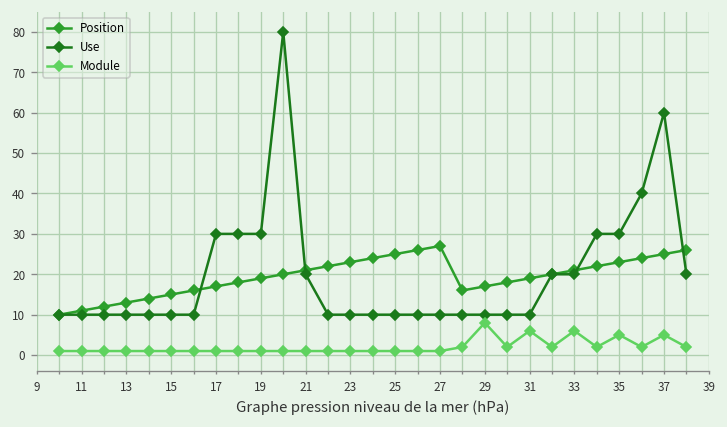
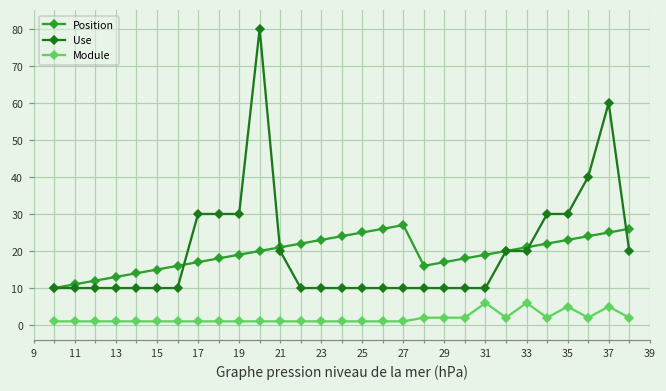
Module, 29: 8 -> 2
